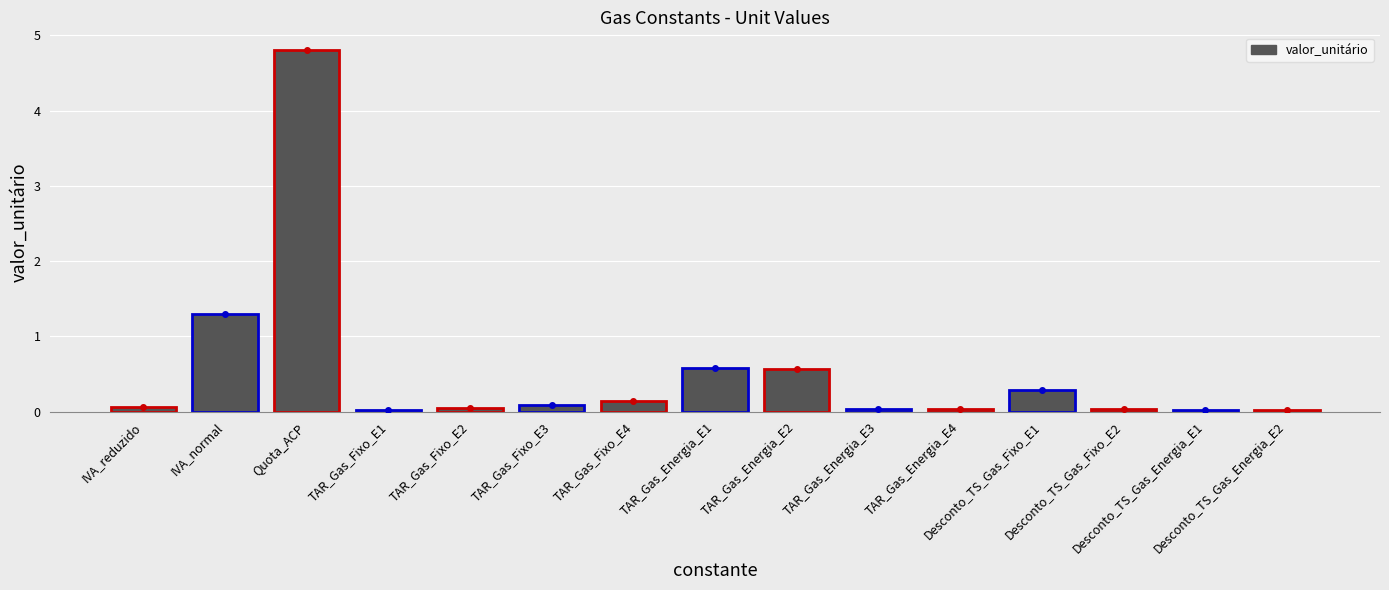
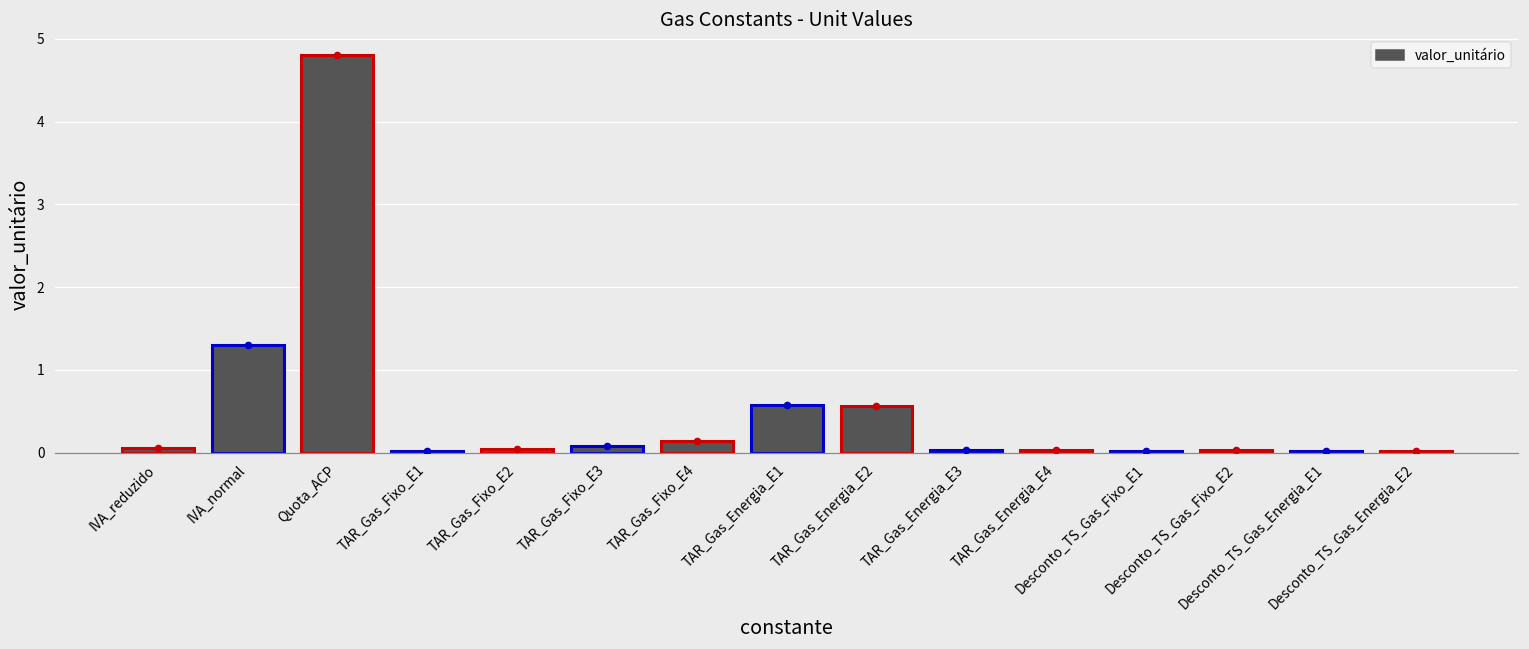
valor_unitário, Desconto_TS_Gas_Fixo_E1: 0.3 -> 0.0
